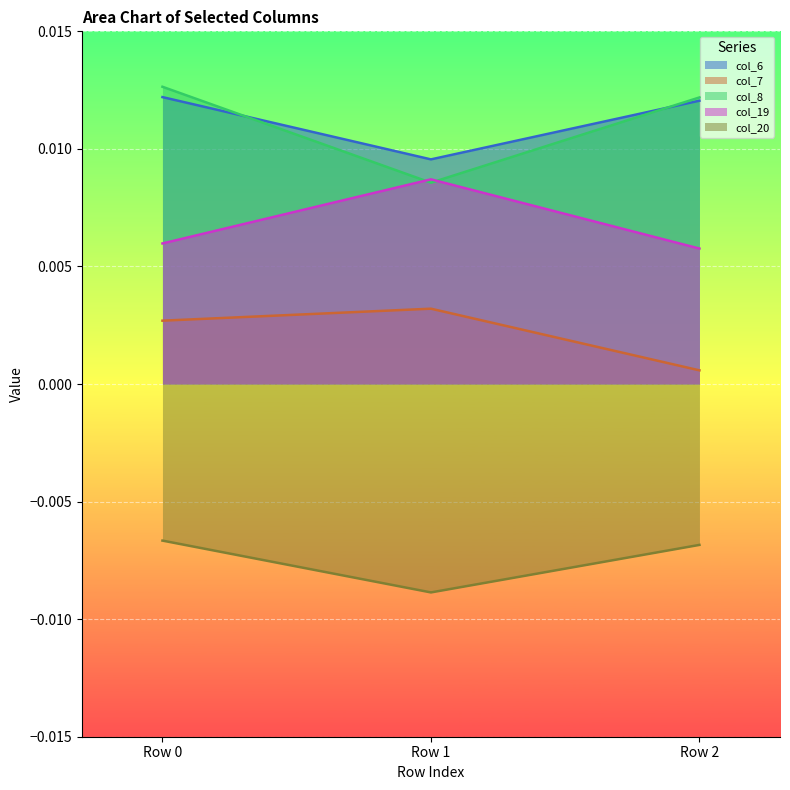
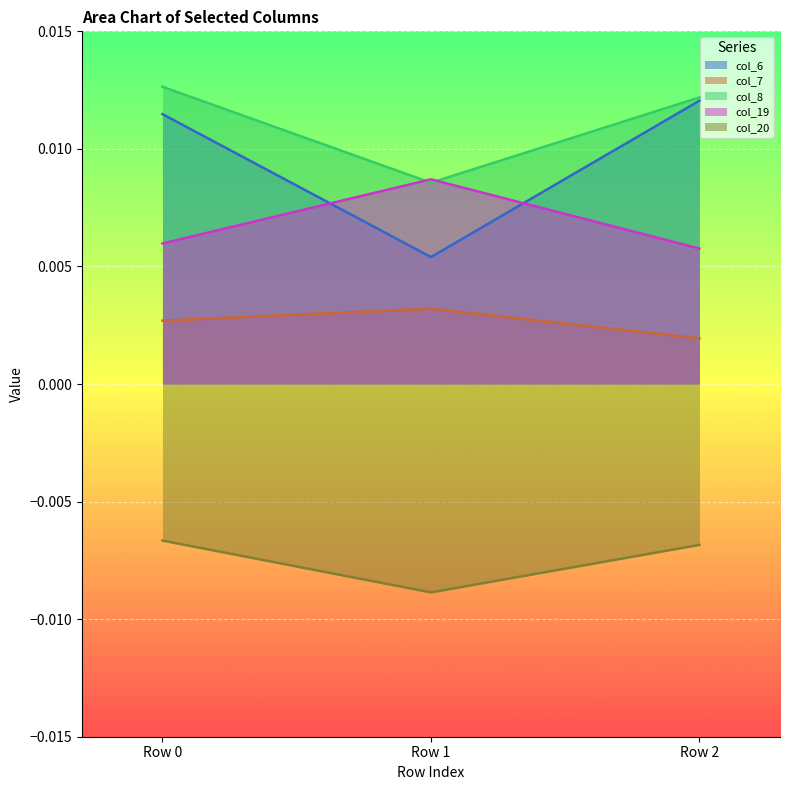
col_6, Row 0: 0.0122 -> 0.0115
col_6, Row 1: 0.0096 -> 0.0054
col_7, Row 2: 0.0006 -> 0.0019
